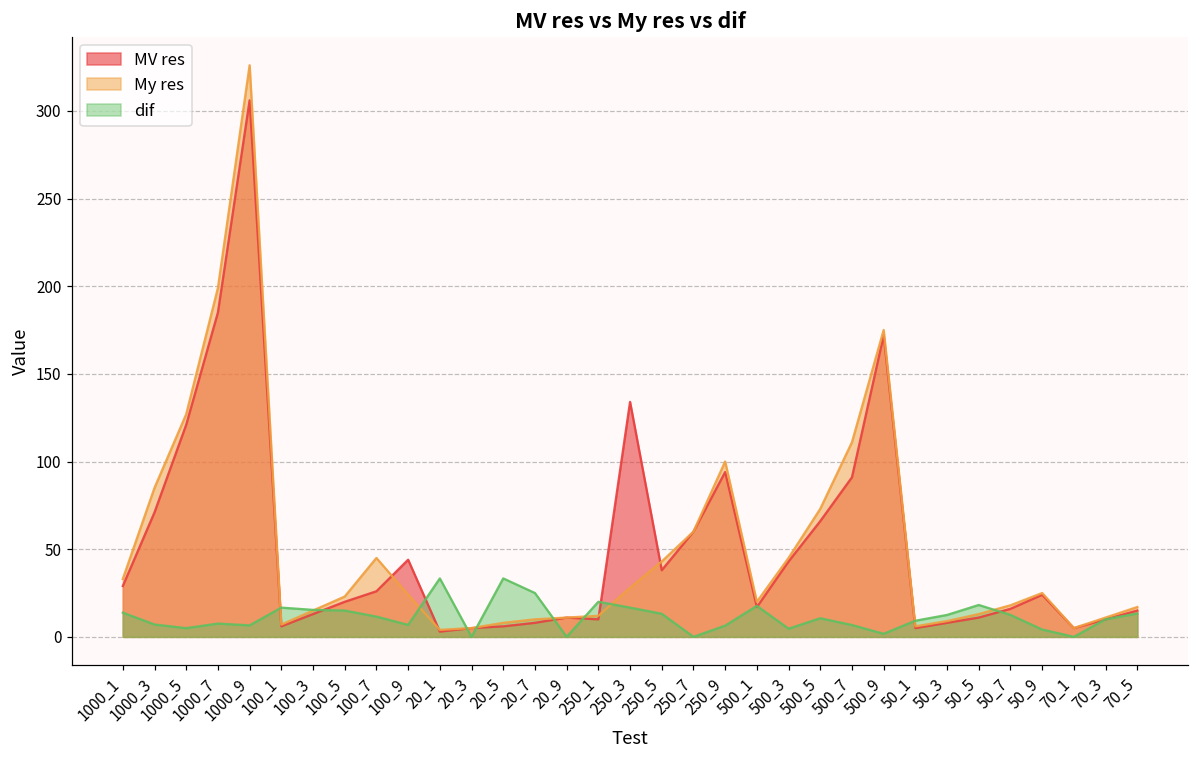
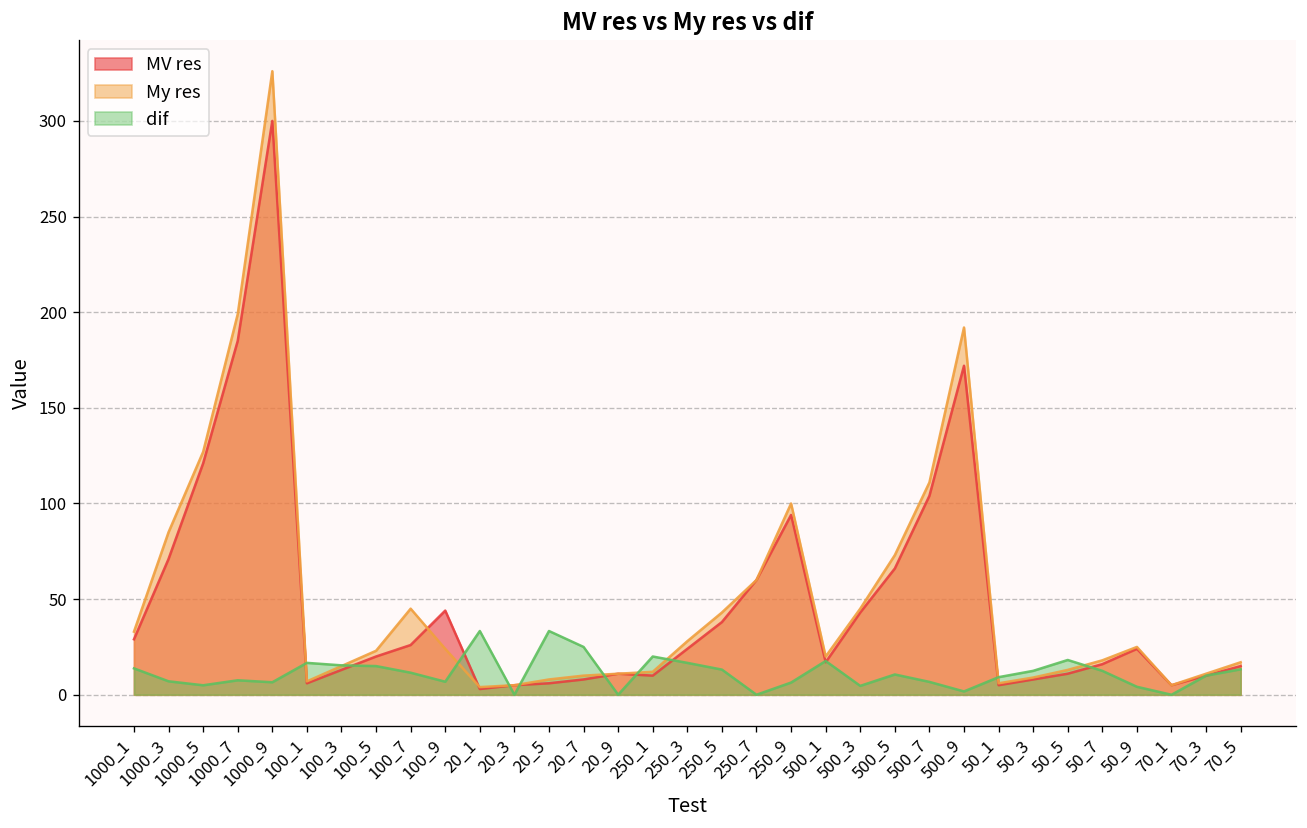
MV res, 1000_9: 306 -> 300
MV res, 250_3: 134 -> 24
MV res, 500_7: 91 -> 104
My res, 500_9: 175 -> 192
